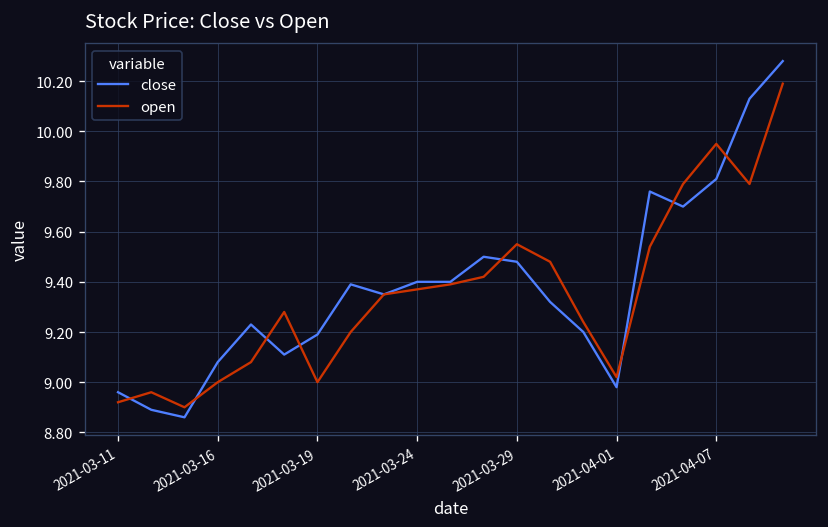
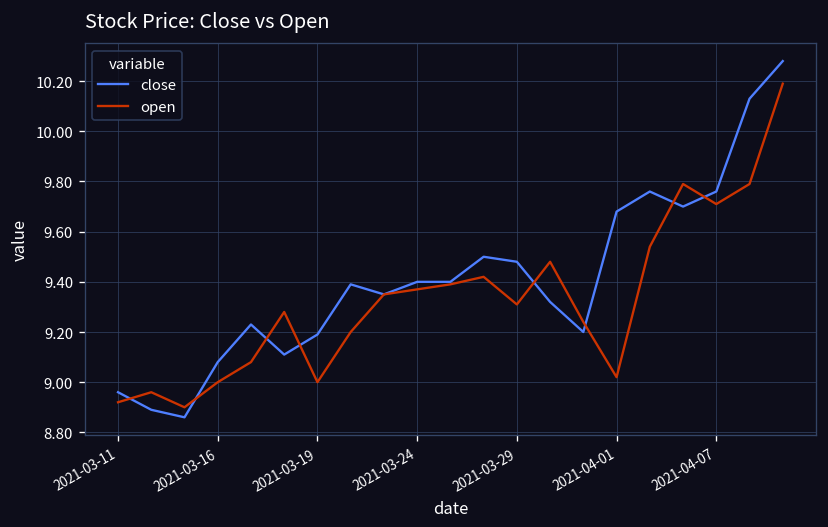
open, 2021-03-29: 9.55 -> 9.31
close, 2021-04-01: 8.98 -> 9.68
close, 2021-04-07: 9.81 -> 9.76
open, 2021-04-07: 9.95 -> 9.71
